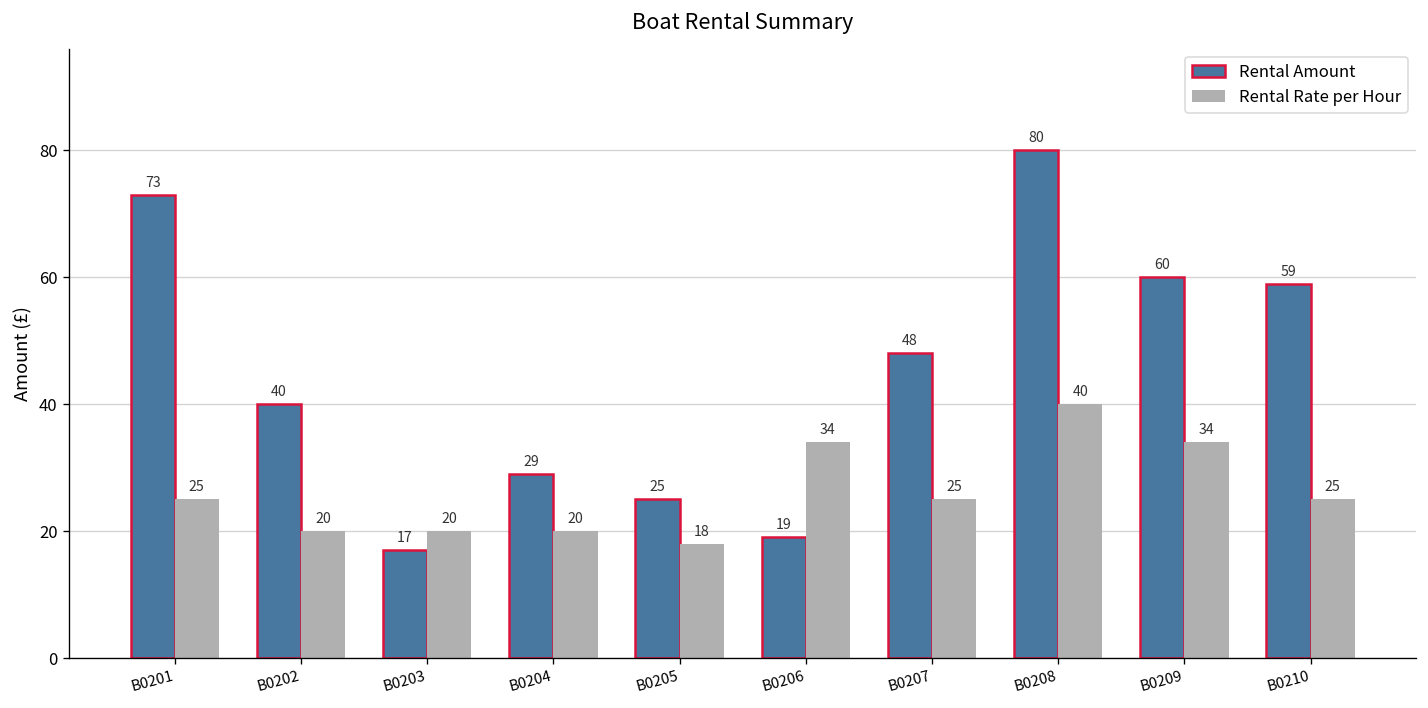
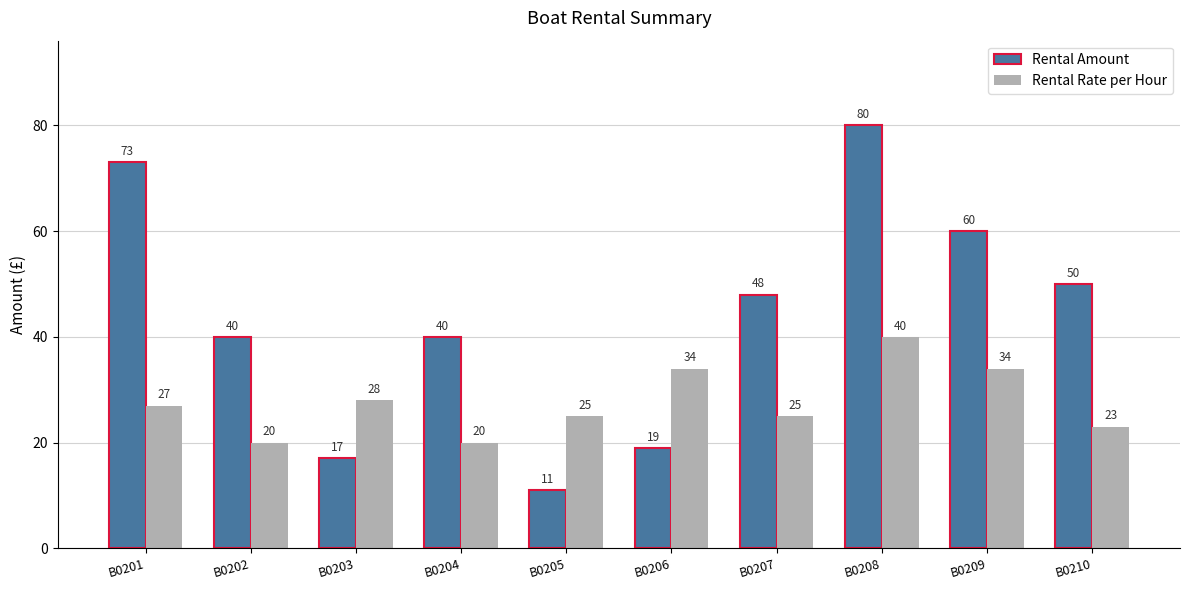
Rental Rate per Hour, B0201: 25 -> 27
Rental Rate per Hour, B0203: 20 -> 28
Rental Amount, B0204: 29 -> 40
Rental Amount, B0205: 25 -> 11
Rental Rate per Hour, B0205: 18 -> 25
Rental Amount, B0210: 59 -> 50
Rental Rate per Hour, B0210: 25 -> 23
